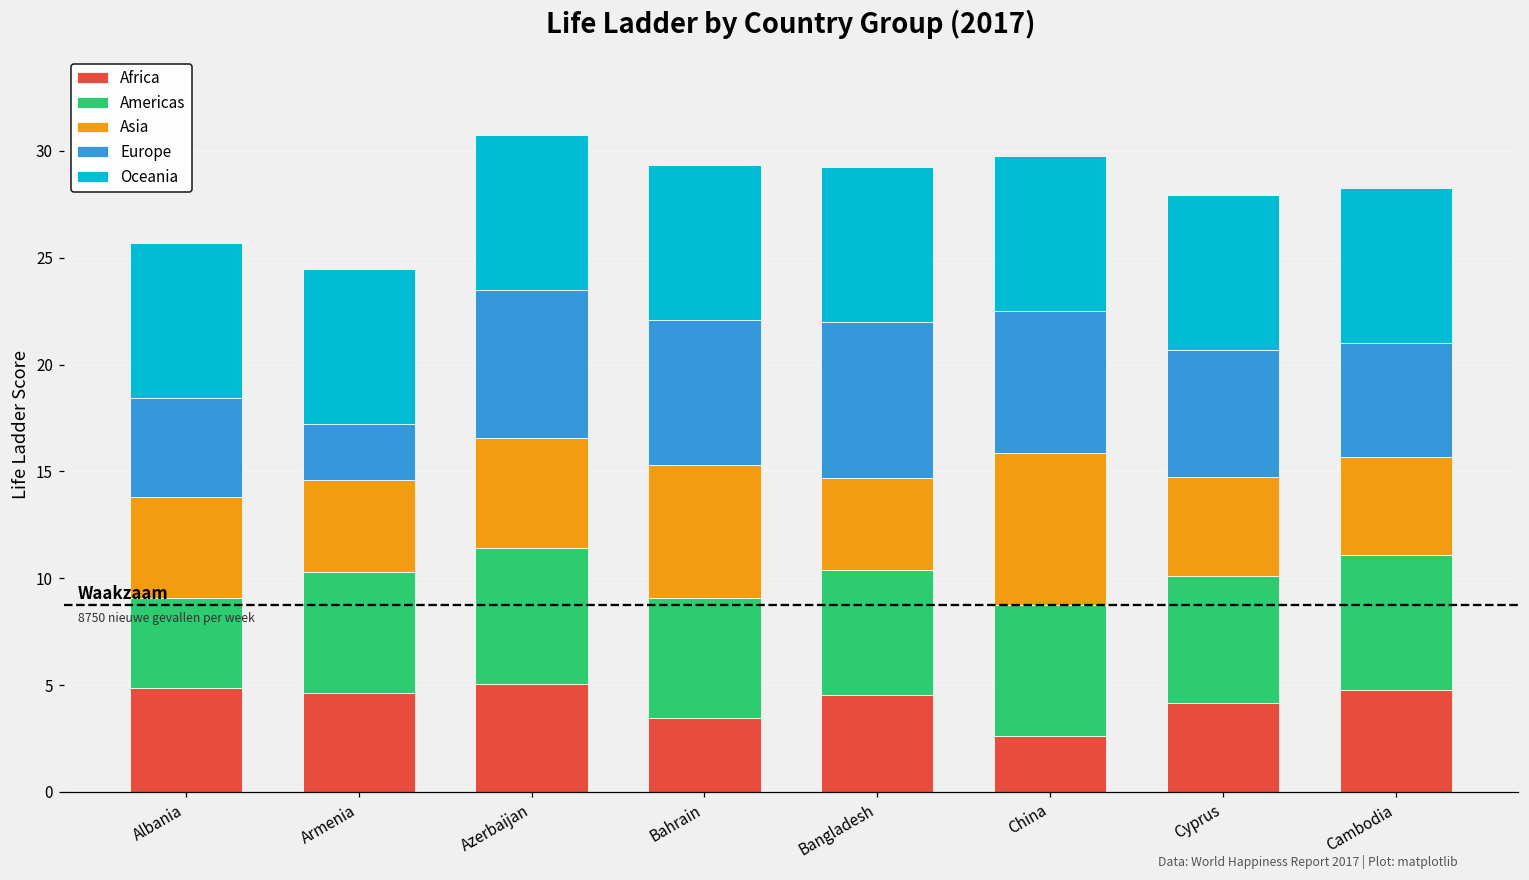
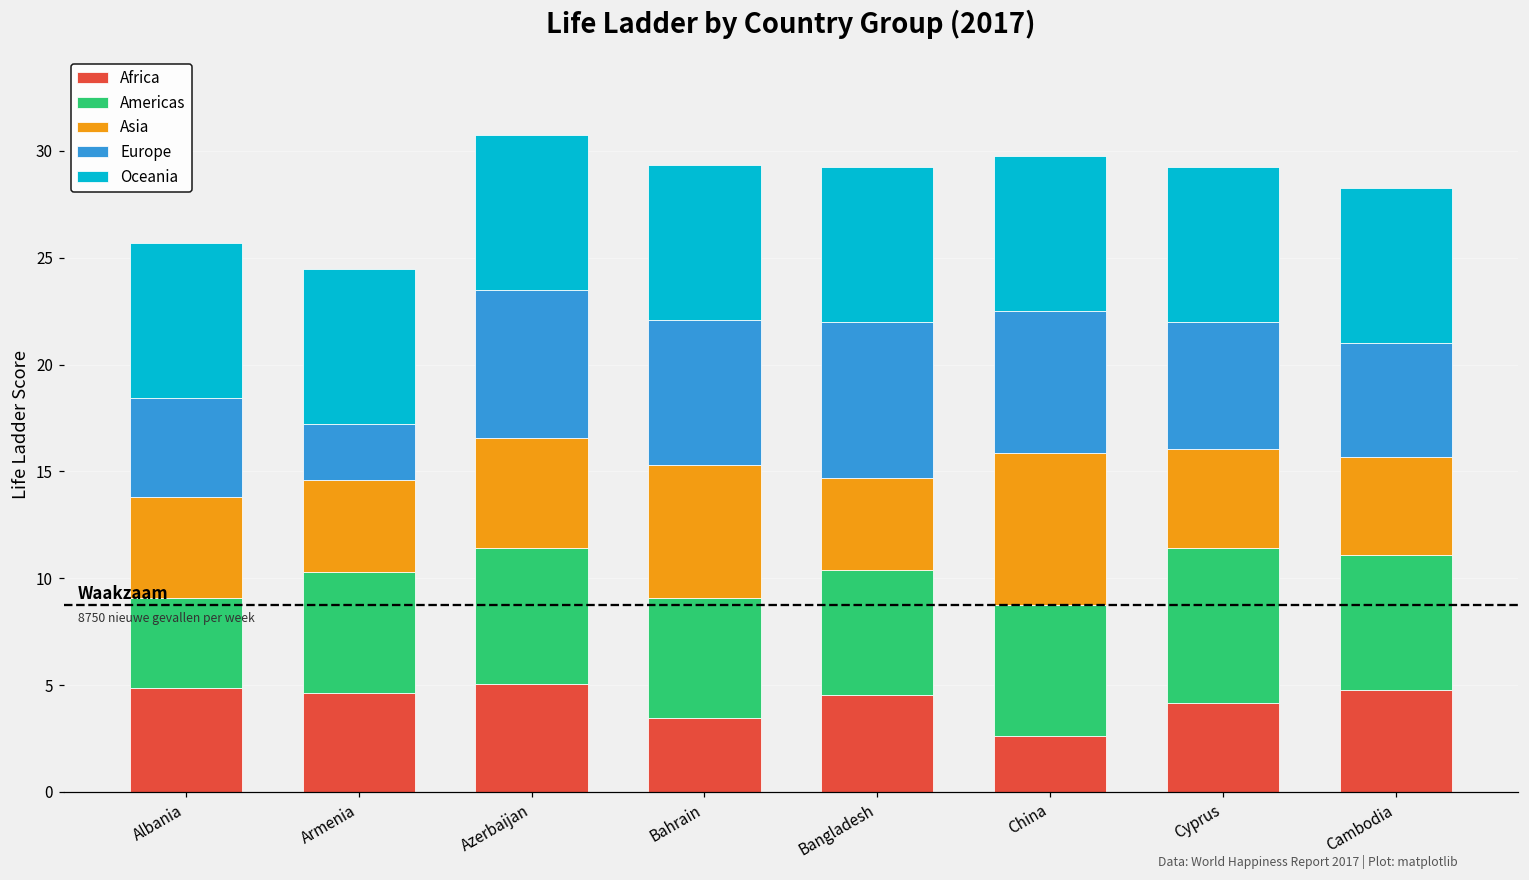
Americas, Cyprus: 5.9 -> 7.2
